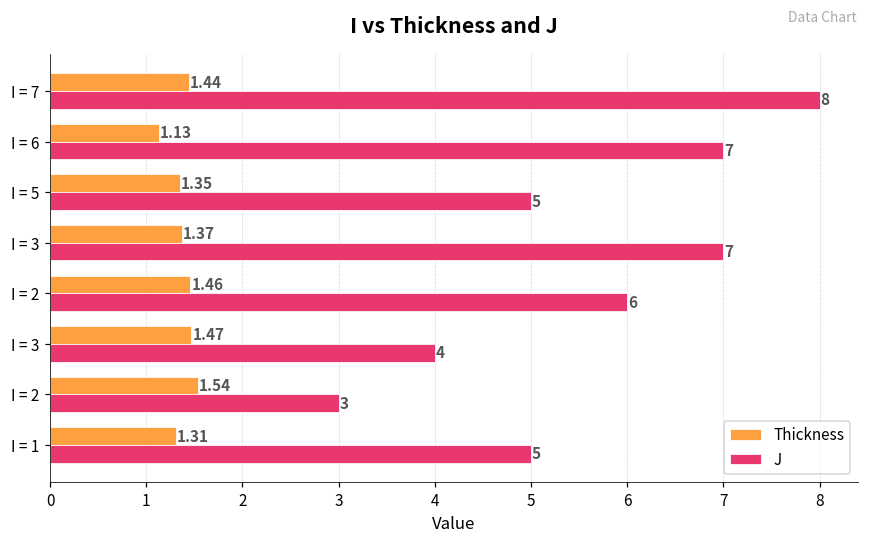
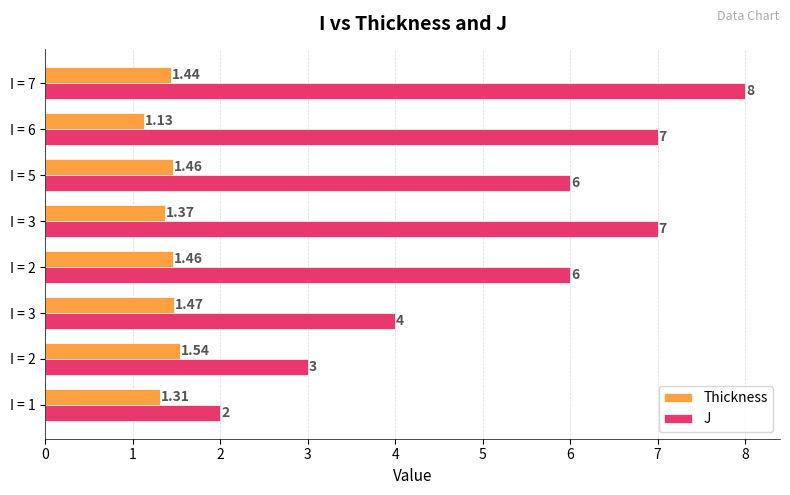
Thickness, I = 5: 1.35 -> 1.46
J, I = 5: 5 -> 6
J, I = 1: 5 -> 2
